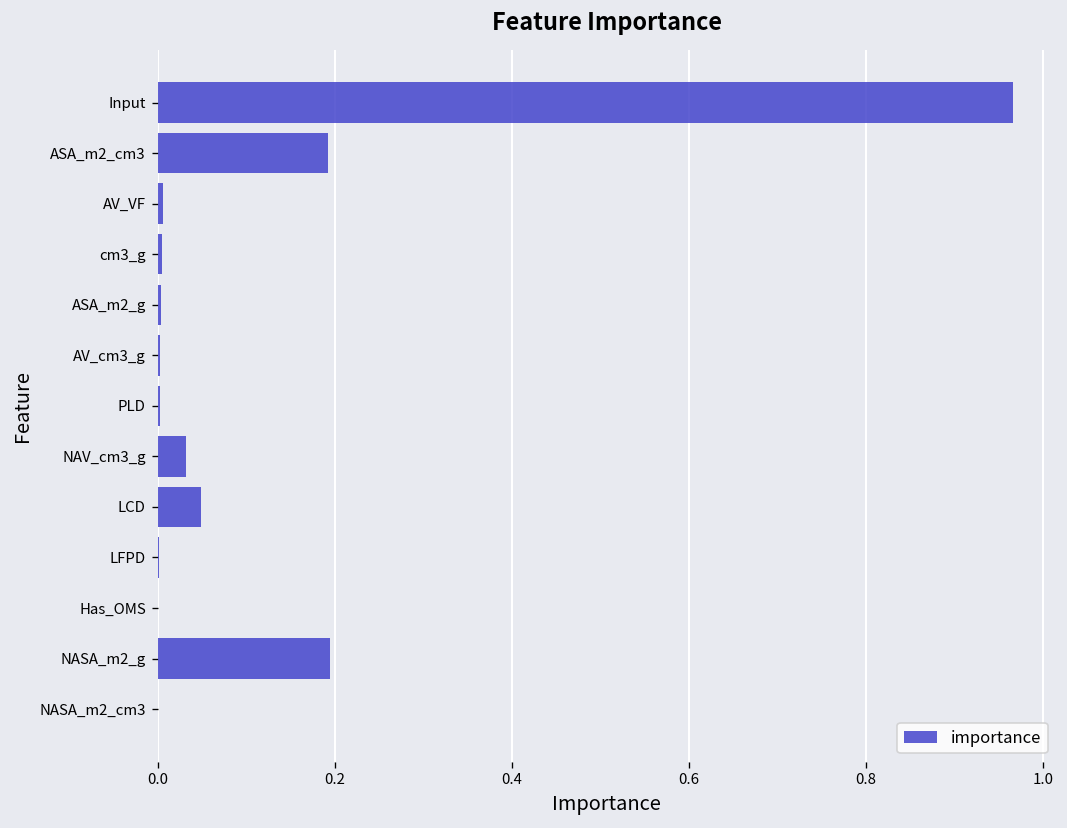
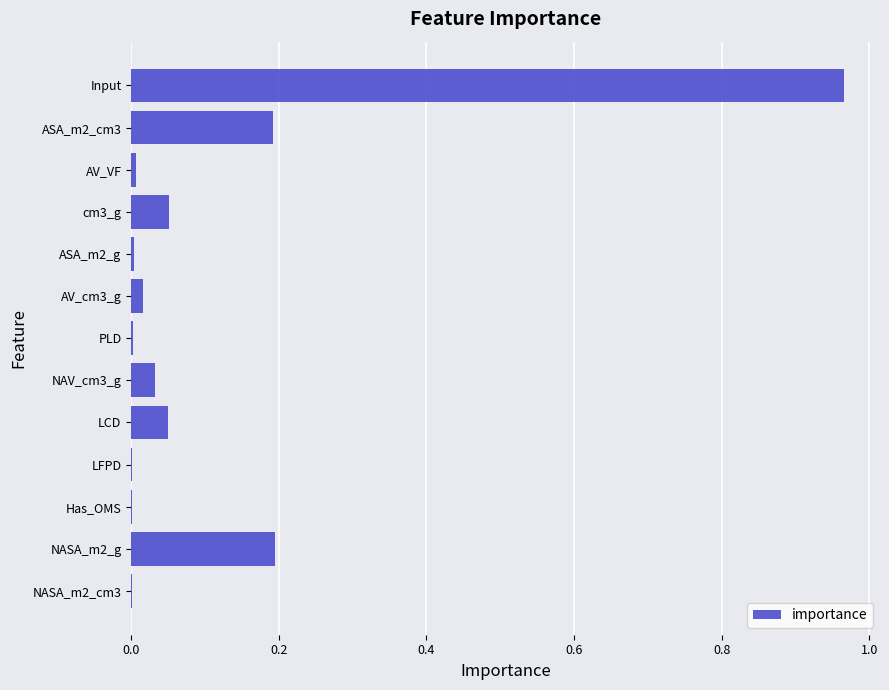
cm3_g: 0.01 -> 0.05
AV_cm3_g: 0.00 -> 0.02
